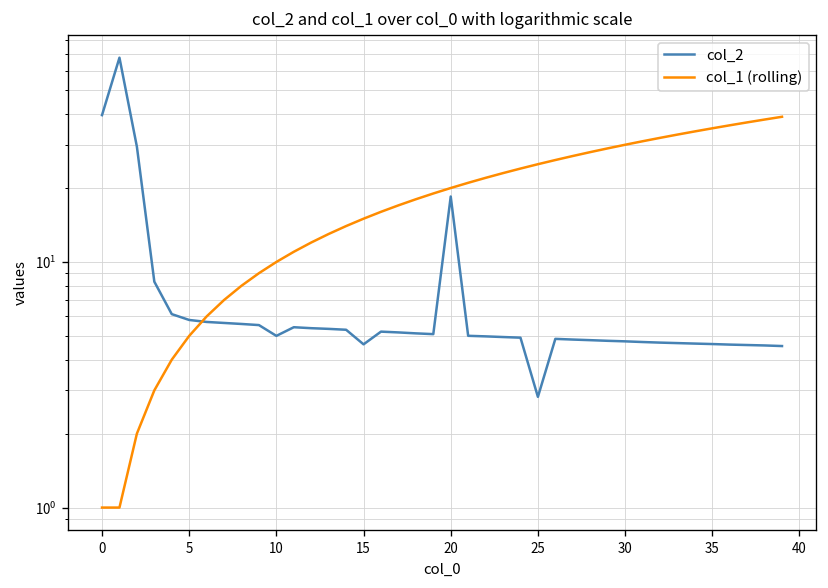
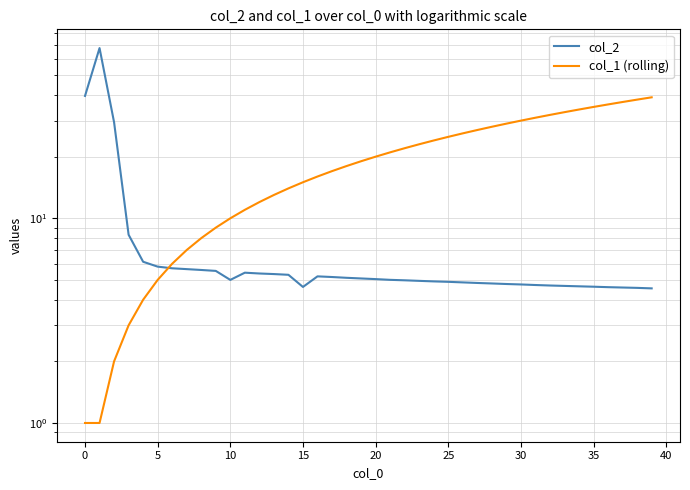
col_2, 20: 18 -> 5.0
col_2, 25: 2.8 -> 4.9
